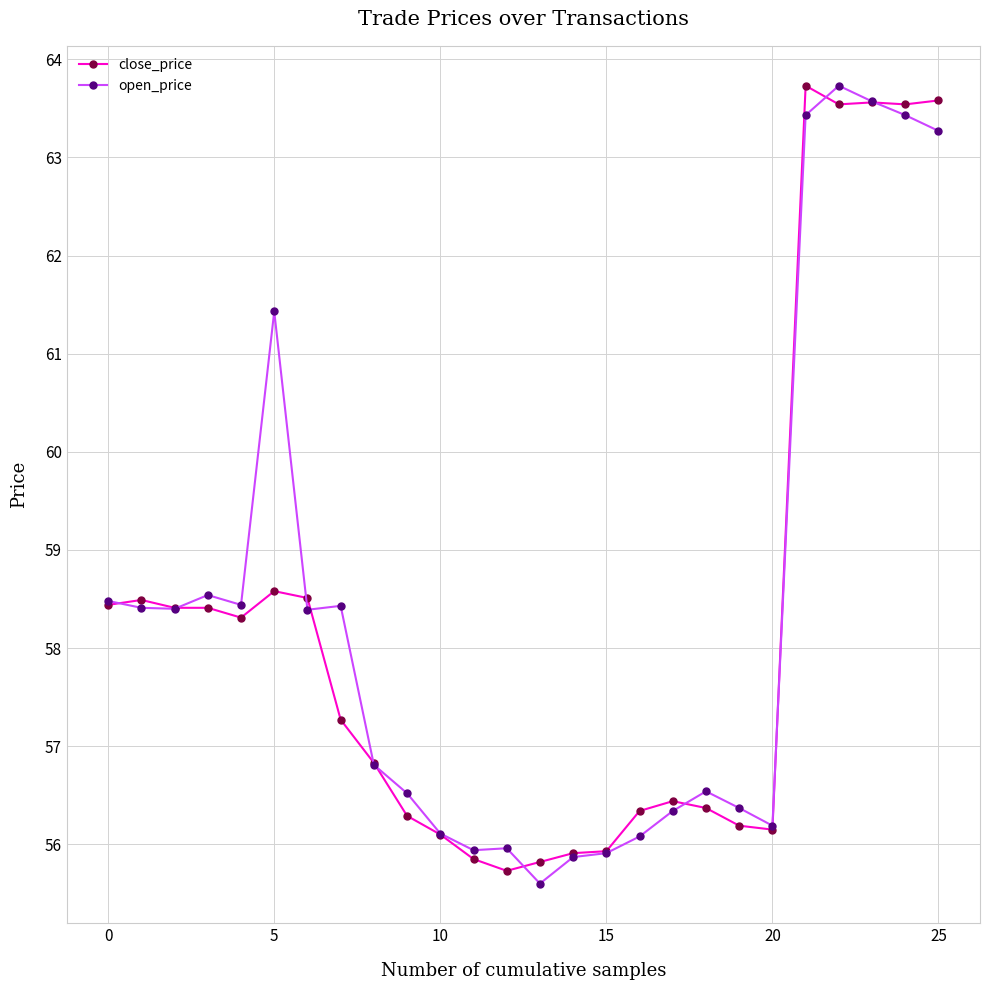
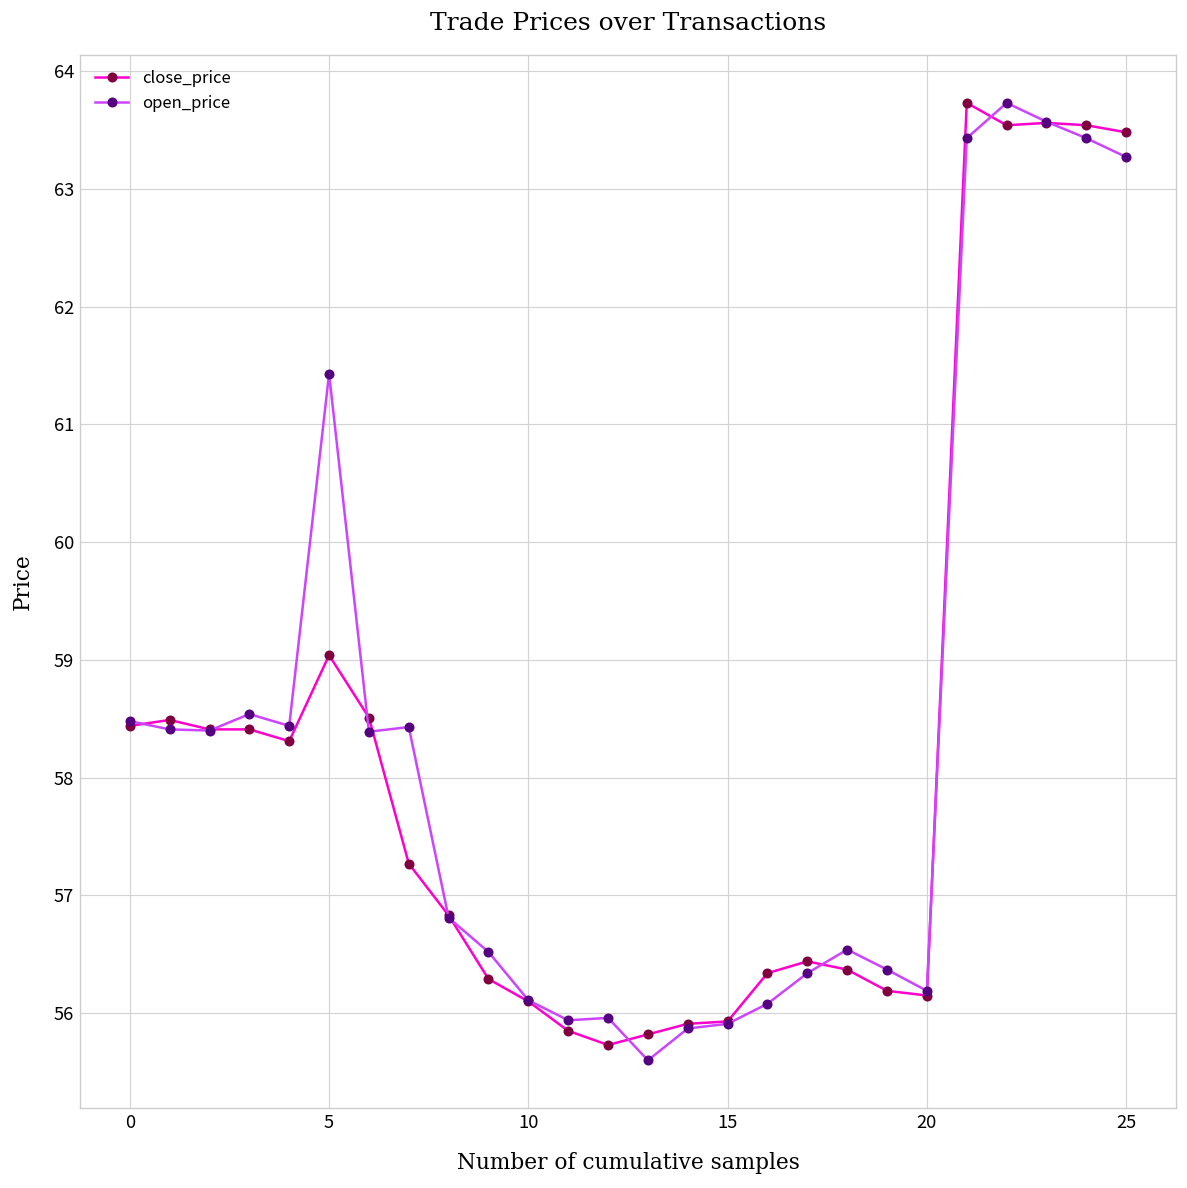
close_price, 5: 58.6 -> 59.0
close_price, 25: 63.6 -> 63.5
